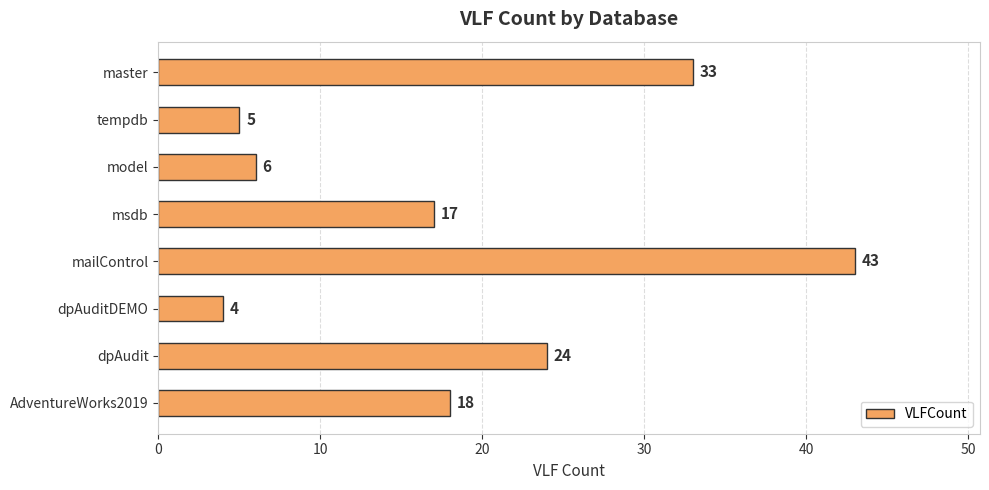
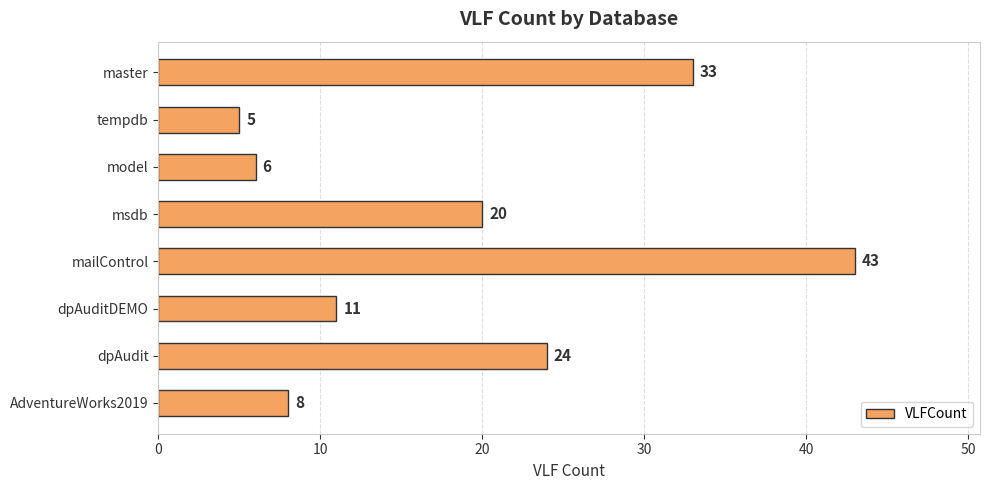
msdb: 17 -> 20
dpAuditDEMO: 4 -> 11
AdventureWorks2019: 18 -> 8
